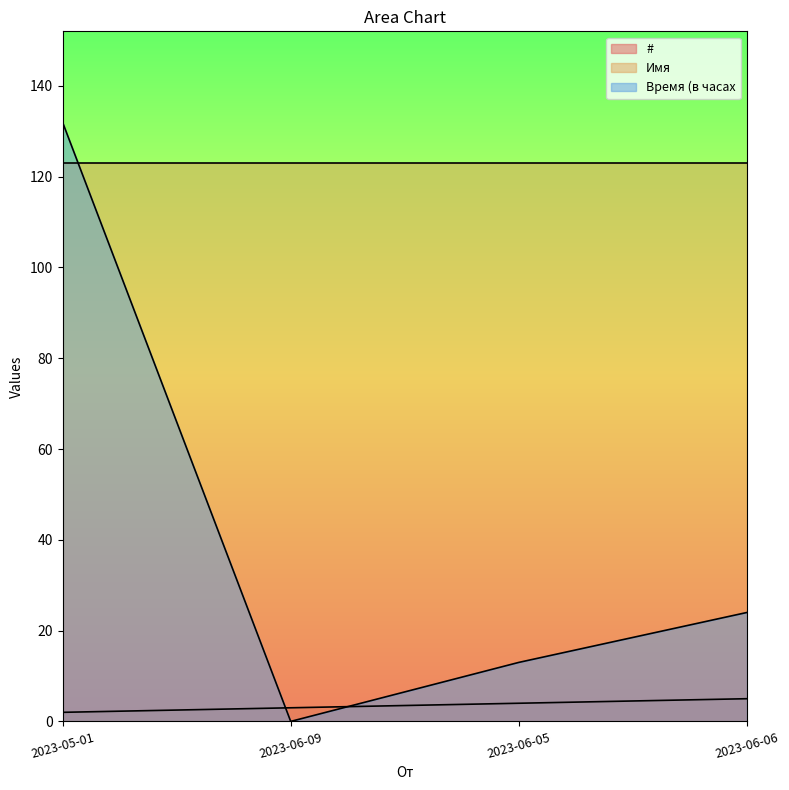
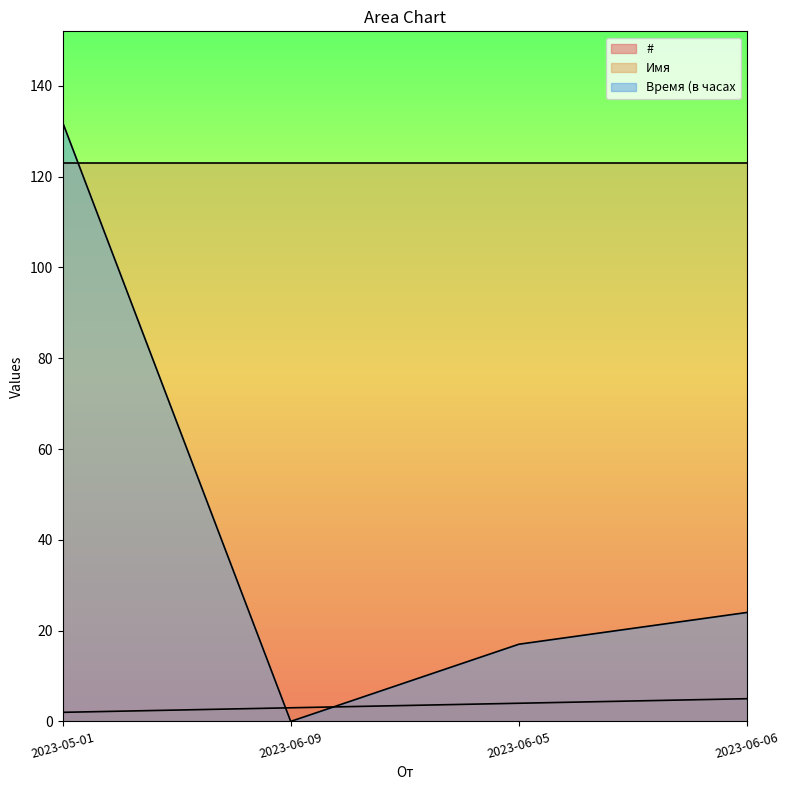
Время (в часах, 2023-06-05: 13 -> 17
